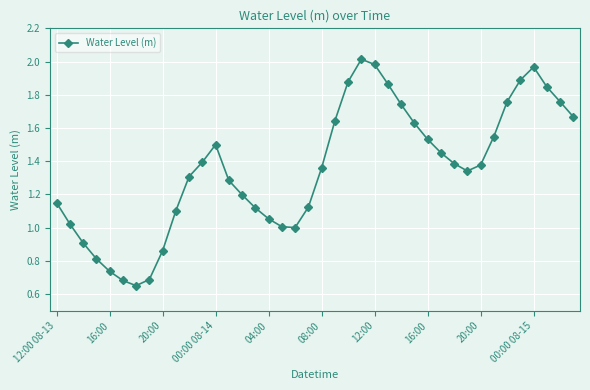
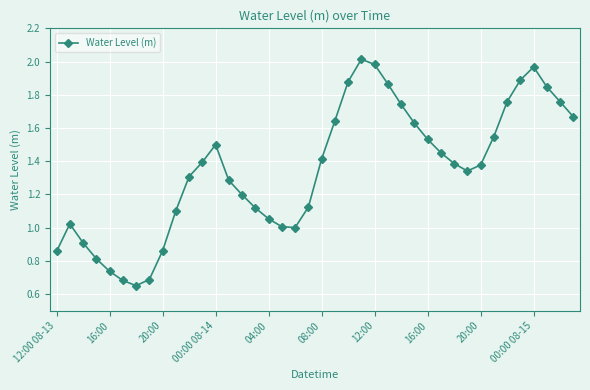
12:00 08-13: 1.15 -> 0.86
08:00: 1.36 -> 1.41
